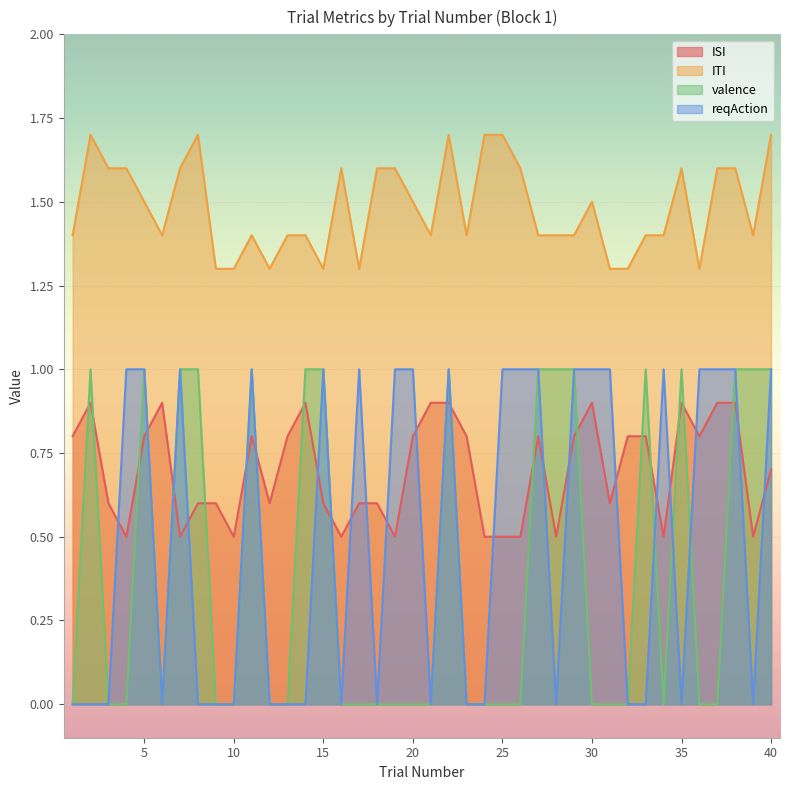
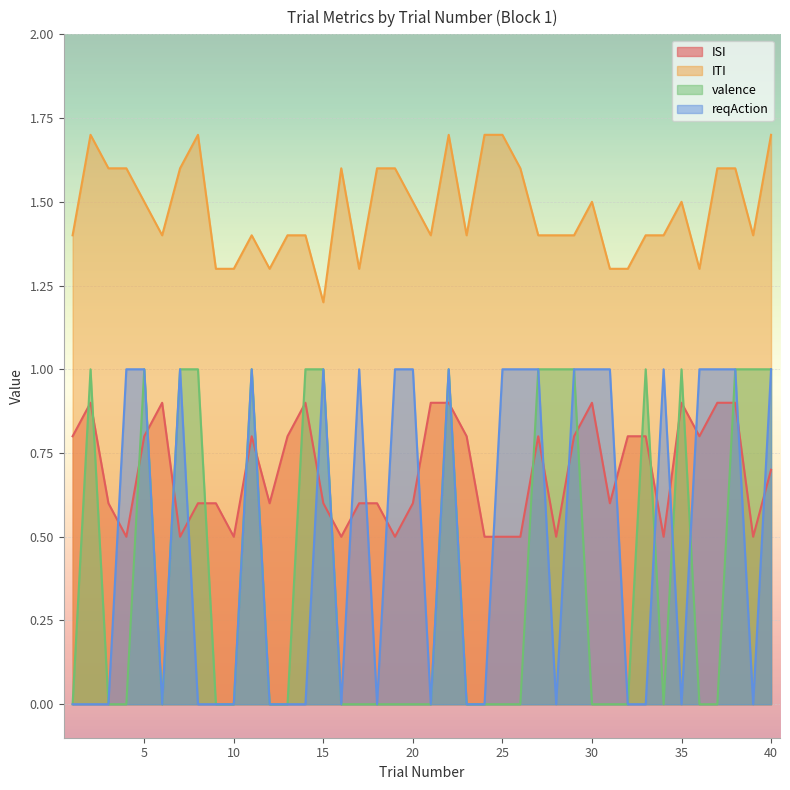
ITI, 15: 1.3 -> 1.2
ISI, 20: 0.8 -> 0.6
ITI, 35: 1.6 -> 1.5
